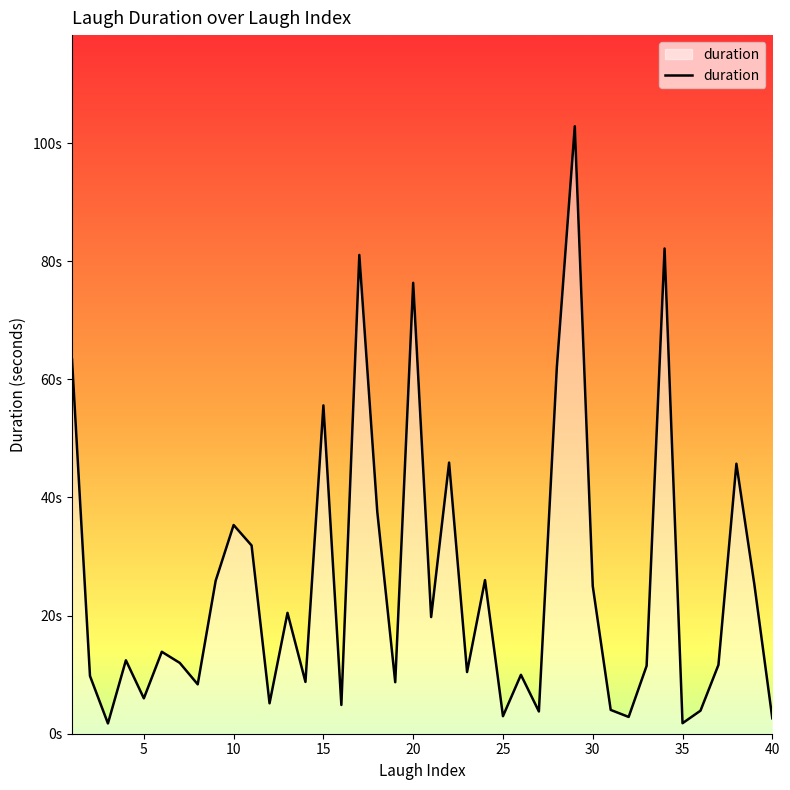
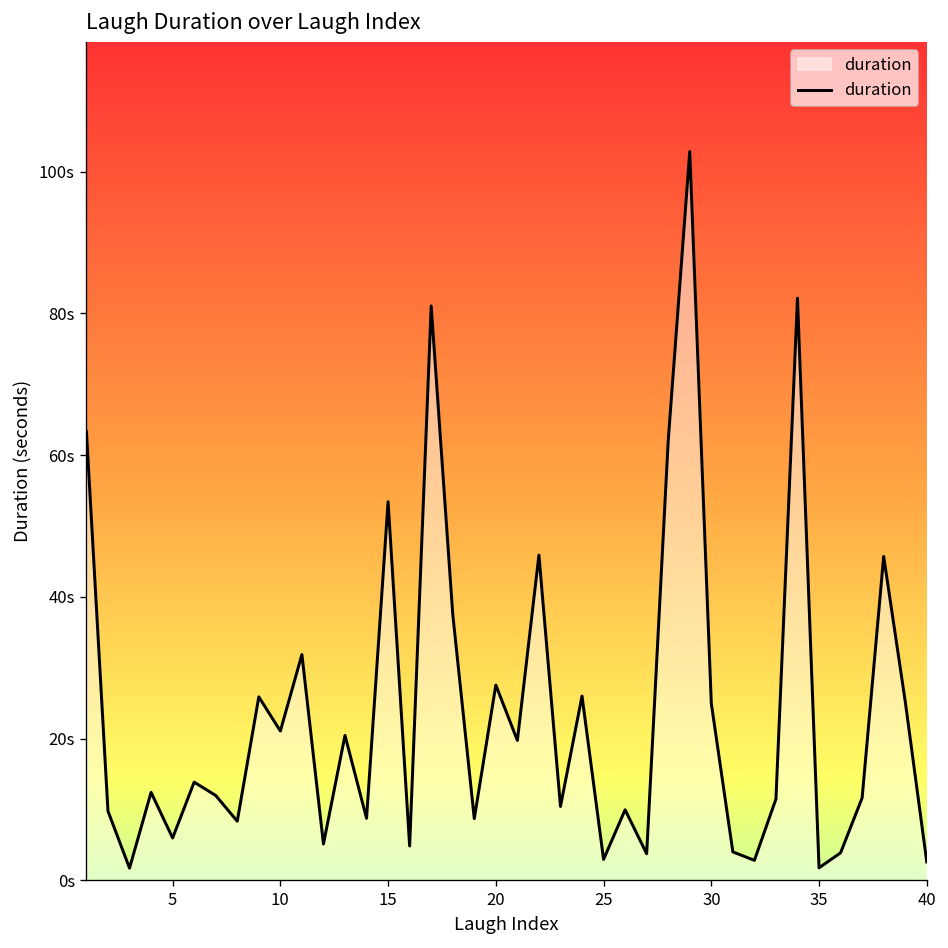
10: 35s -> 21s
15: 56s -> 53s
20: 76s -> 28s
